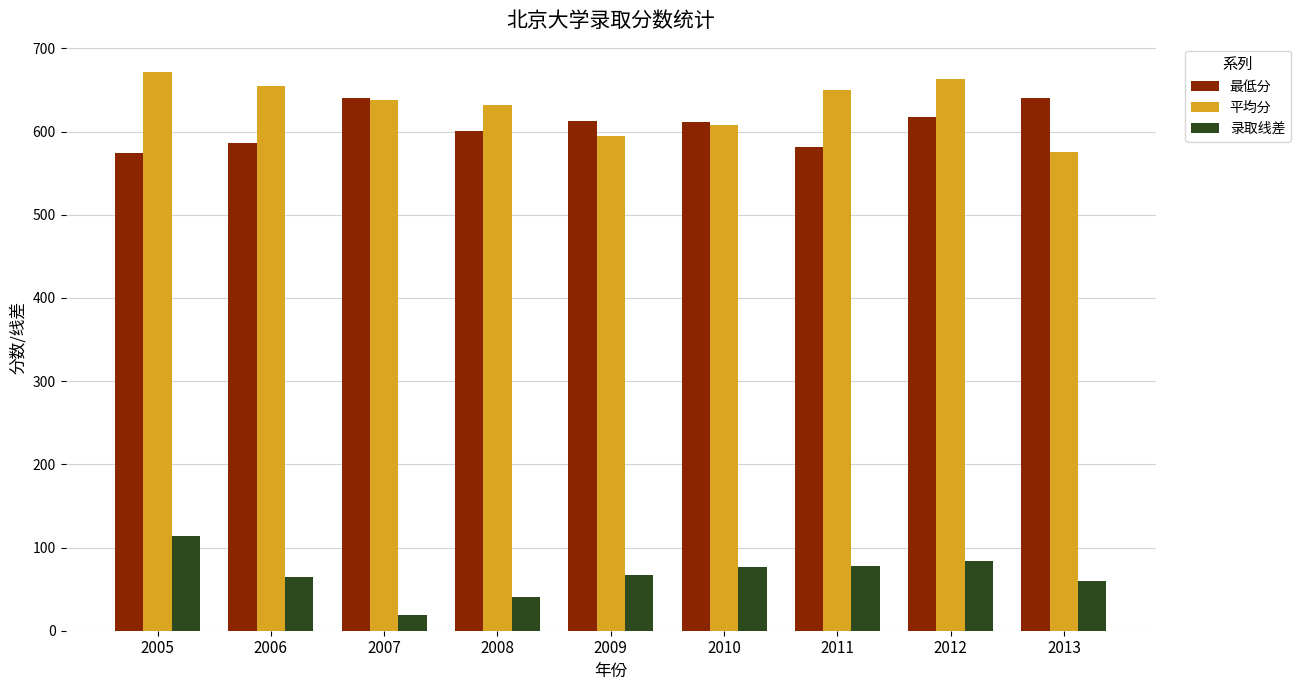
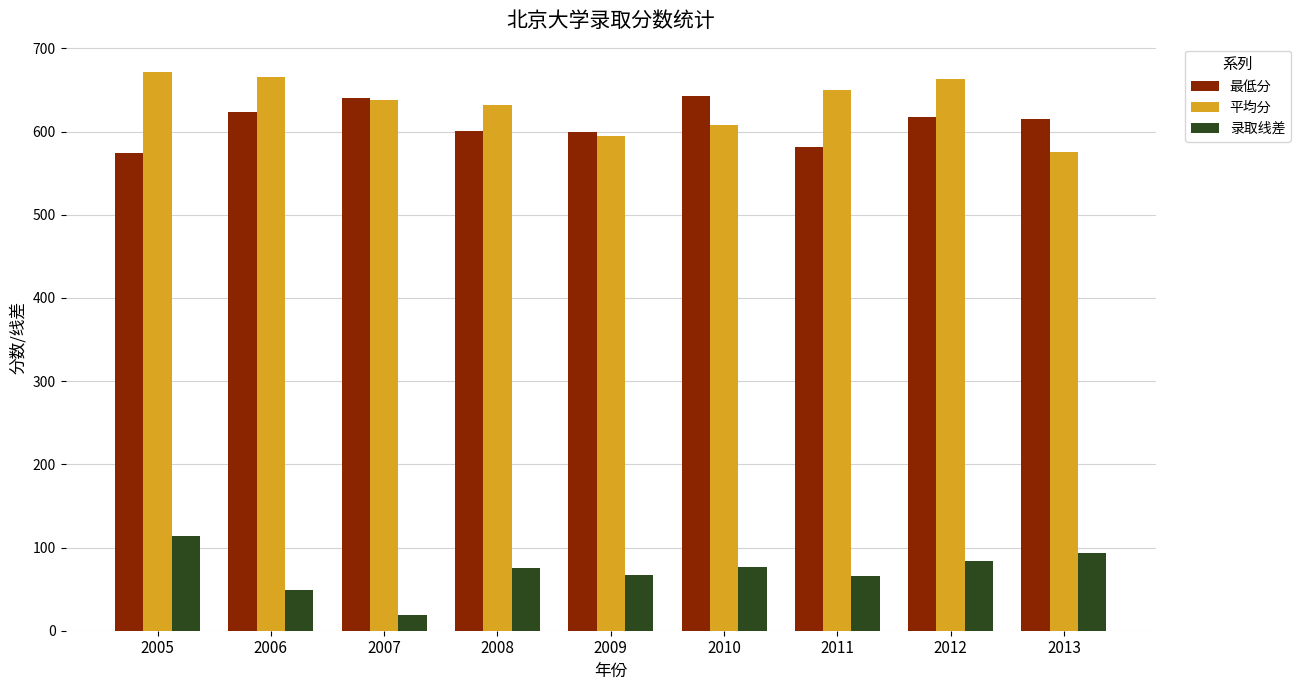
最低分, 2006: 590 -> 620
平均分, 2006: 660 -> 670
录取线差, 2006: 60 -> 50
录取线差, 2008: 40 -> 80
最低分, 2009: 610 -> 600
最低分, 2010: 610 -> 640
录取线差, 2011: 80 -> 70
最低分, 2013: 640 -> 620
录取线差, 2013: 60 -> 90
